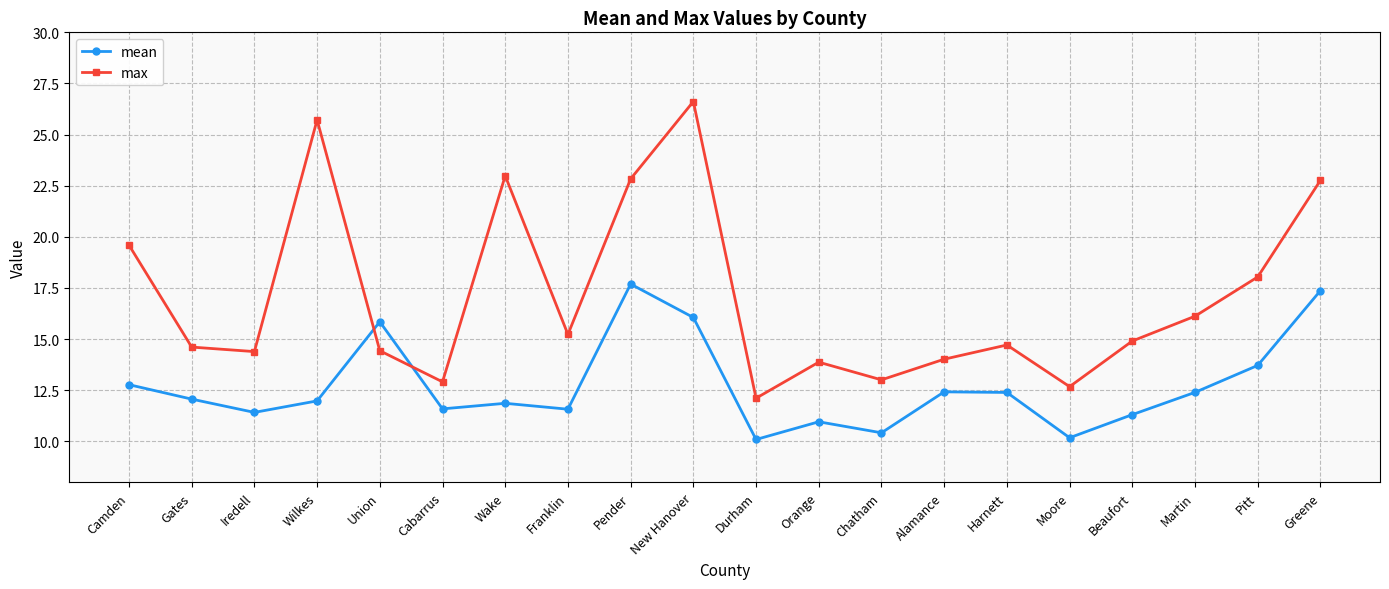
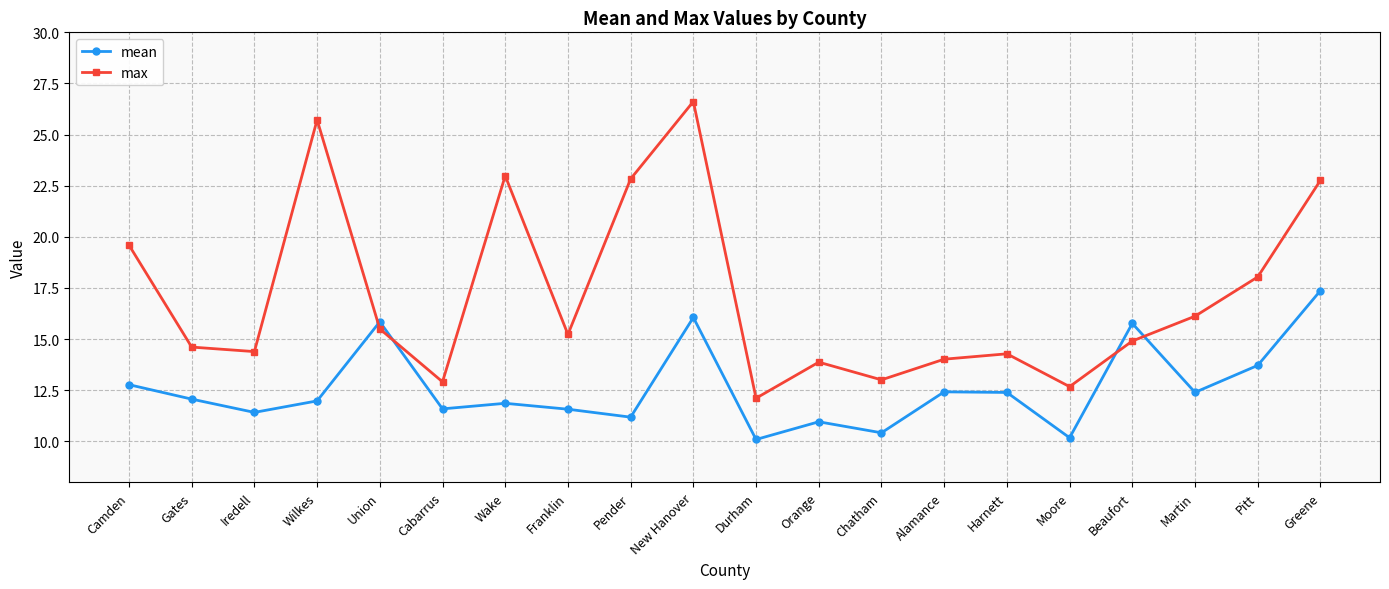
max, Union: 14.4 -> 15.5
mean, Pender: 17.7 -> 11.2
max, Harnett: 14.7 -> 14.3
mean, Beaufort: 11.3 -> 15.8
